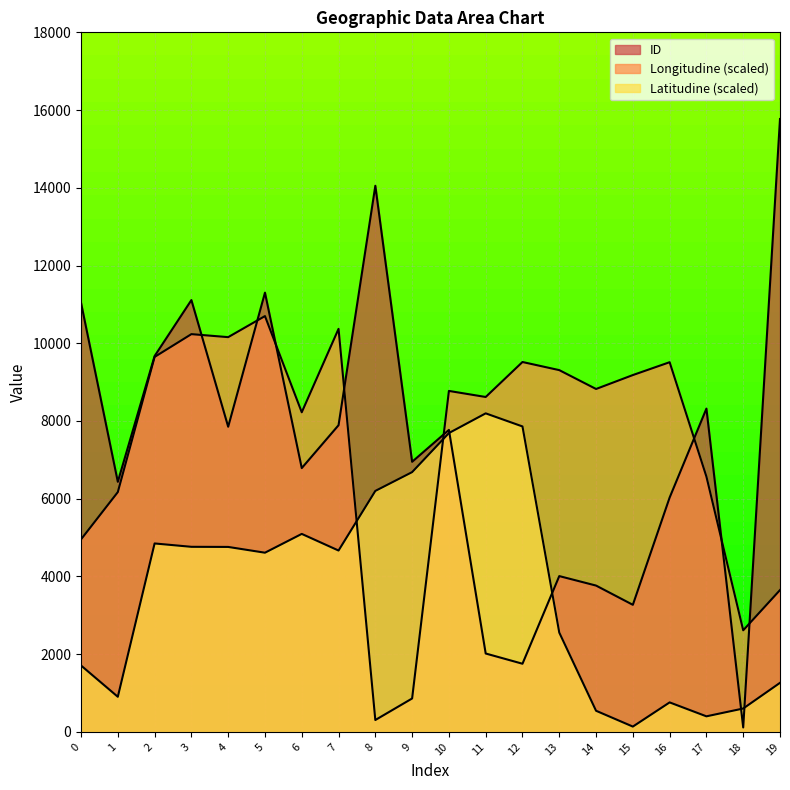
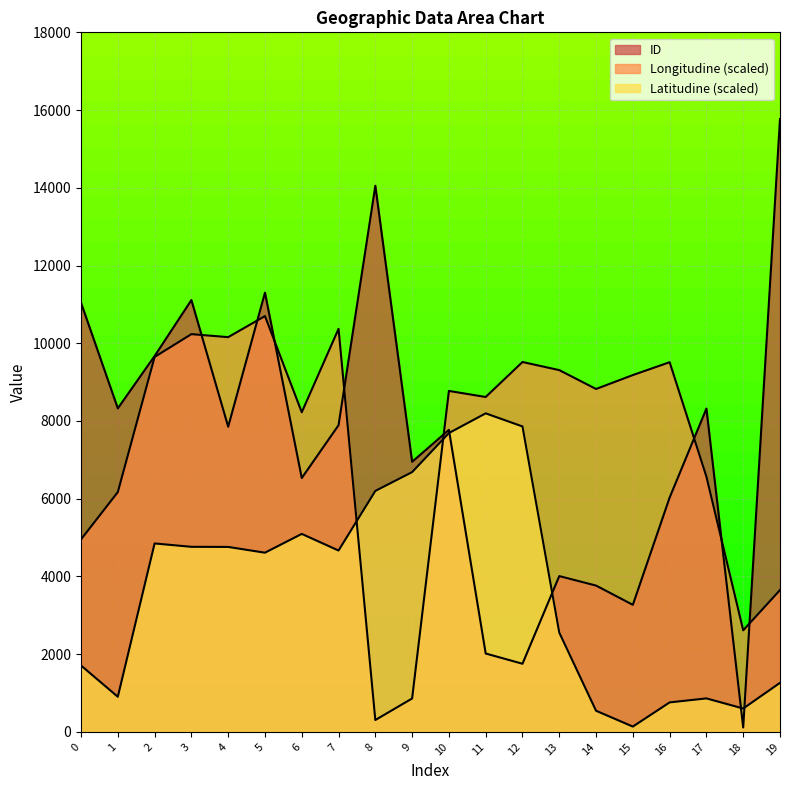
ID, 1: 6400 -> 8300
ID, 6: 6800 -> 6500
Latitudine (scaled), 17: 400 -> 900
